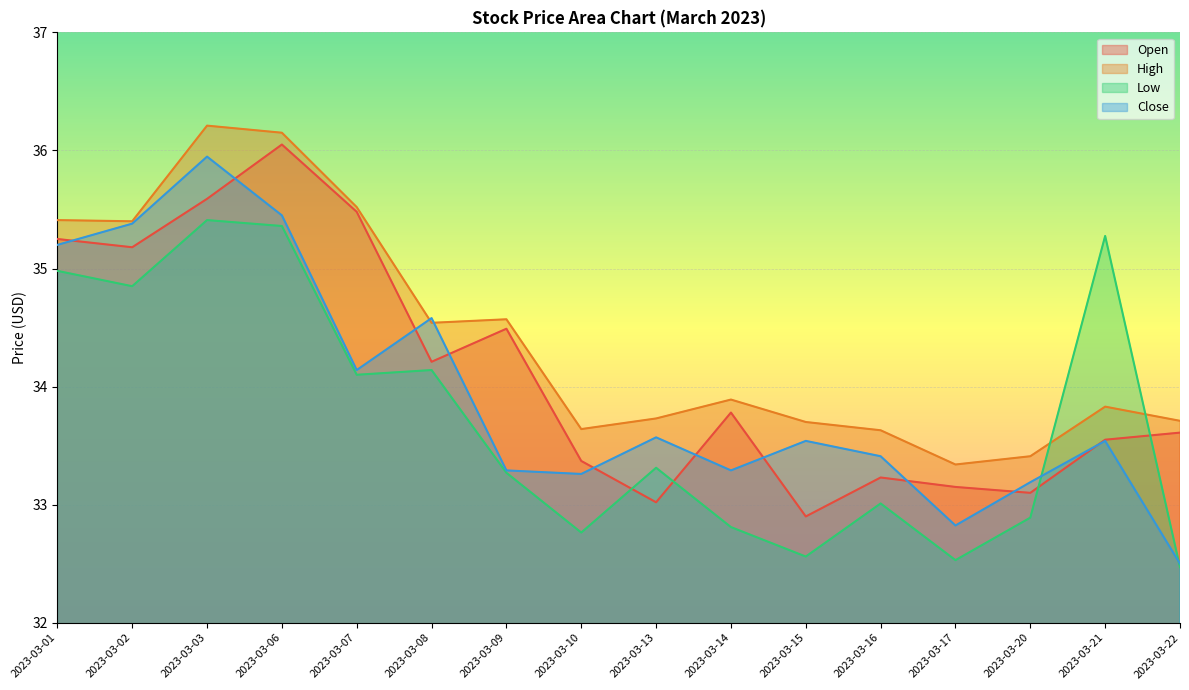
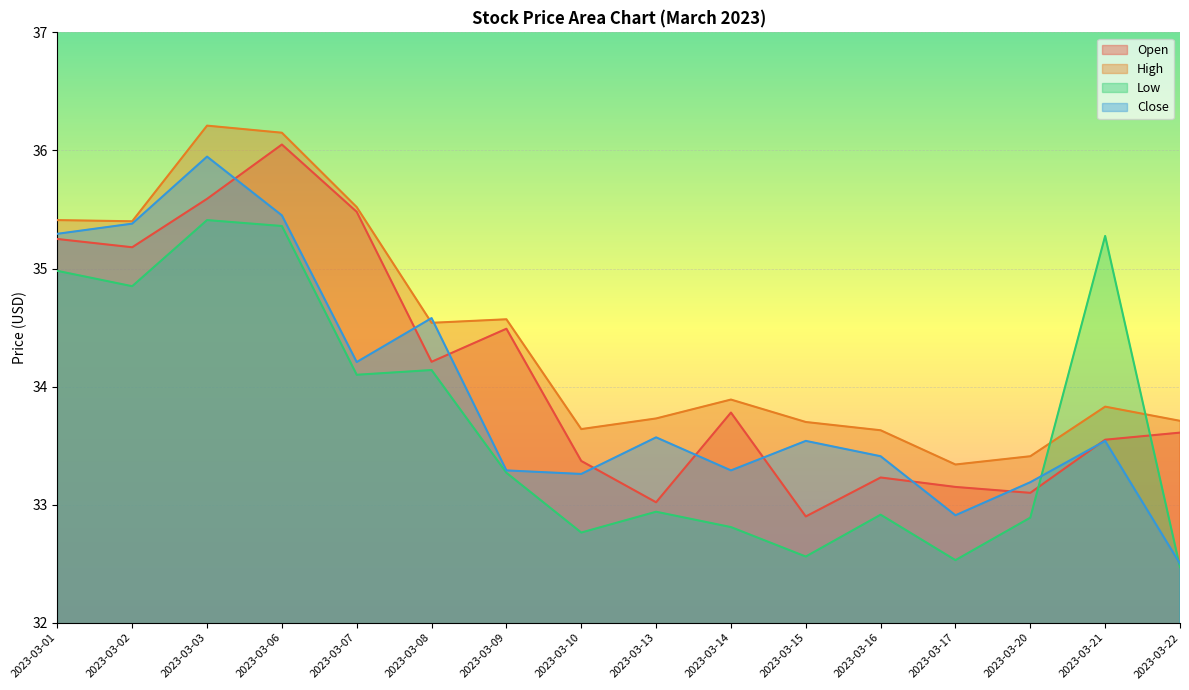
Close, 2023-03-01: 35.20 -> 35.29
Close, 2023-03-07: 34.14 -> 34.21
Low, 2023-03-13: 33.31 -> 32.94
Low, 2023-03-16: 33.01 -> 32.91
Close, 2023-03-17: 32.82 -> 32.91
